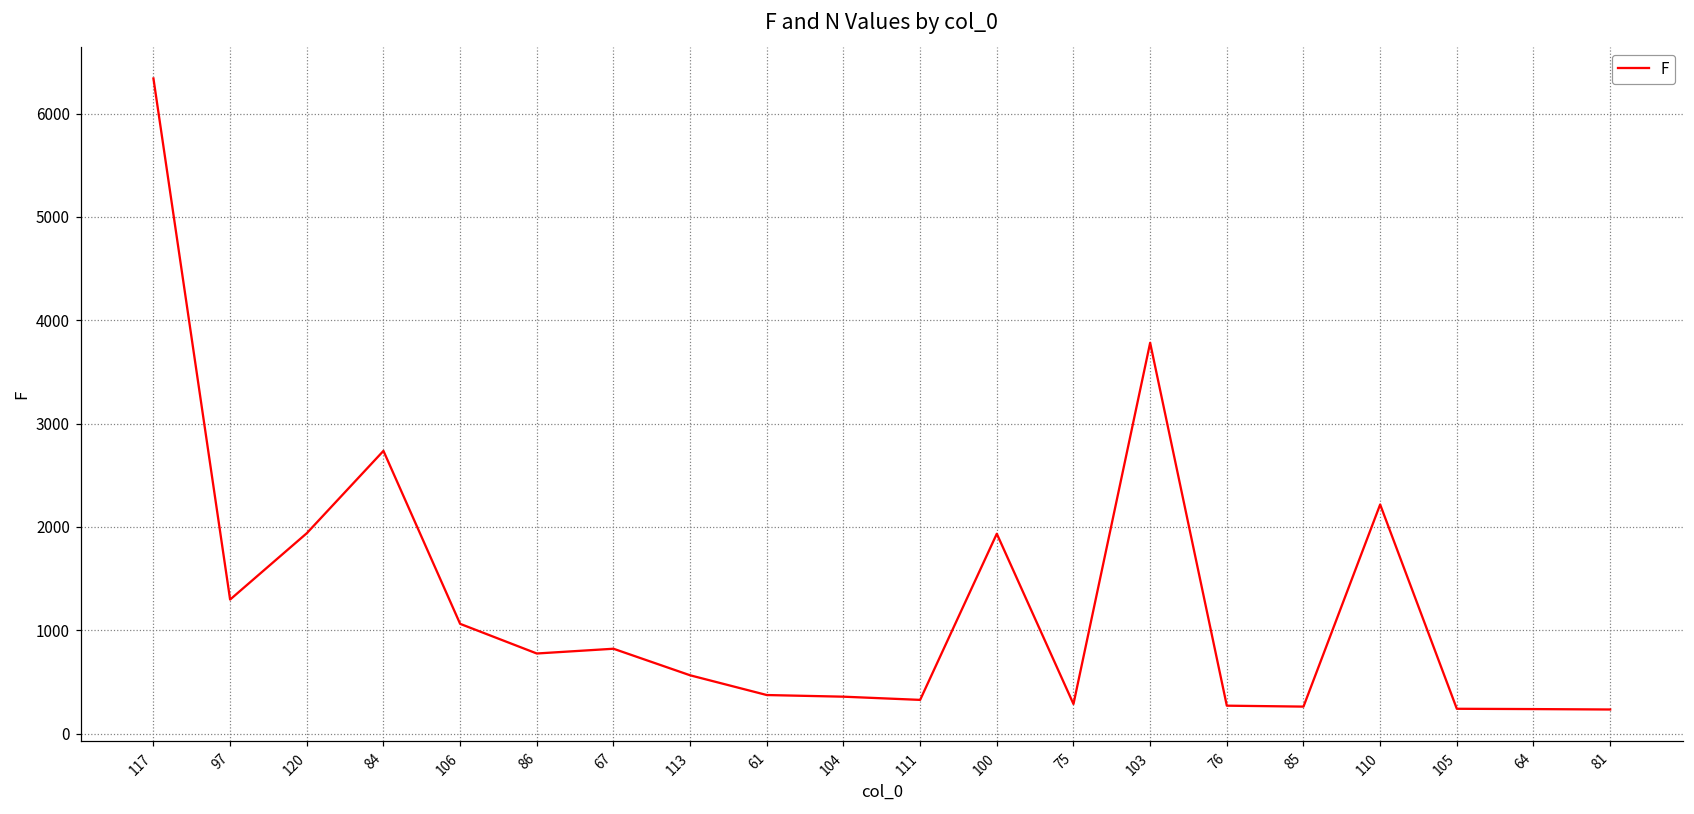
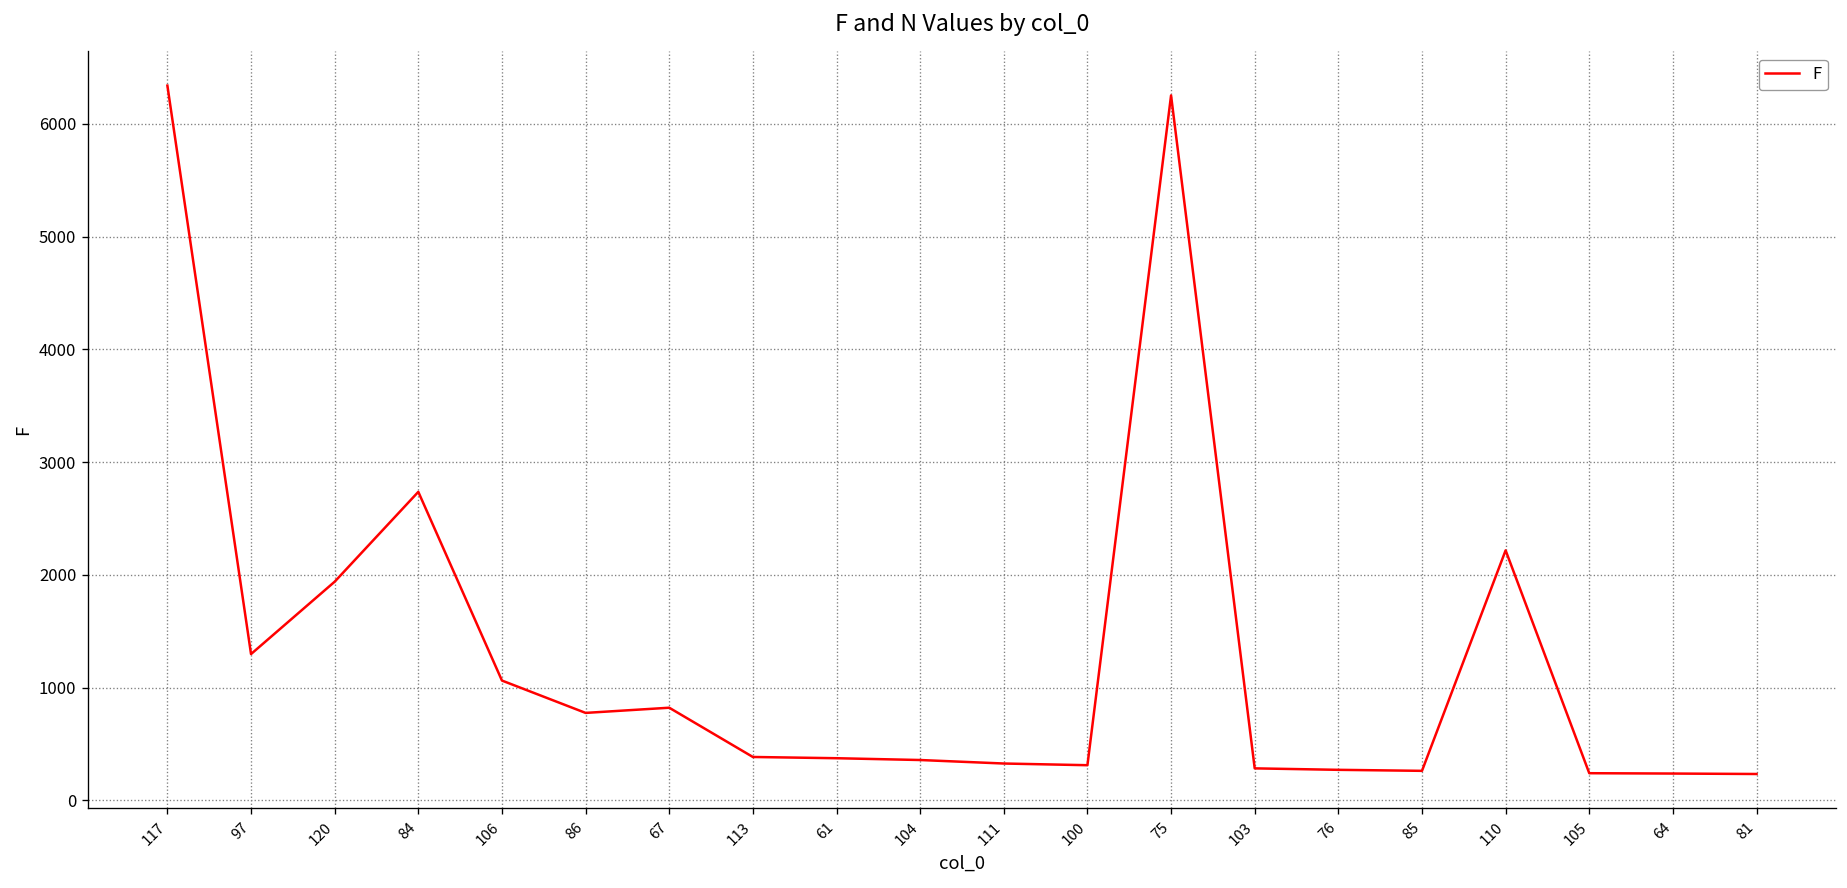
113: 600 -> 400
100: 1900 -> 300
75: 300 -> 6300
103: 3800 -> 300
